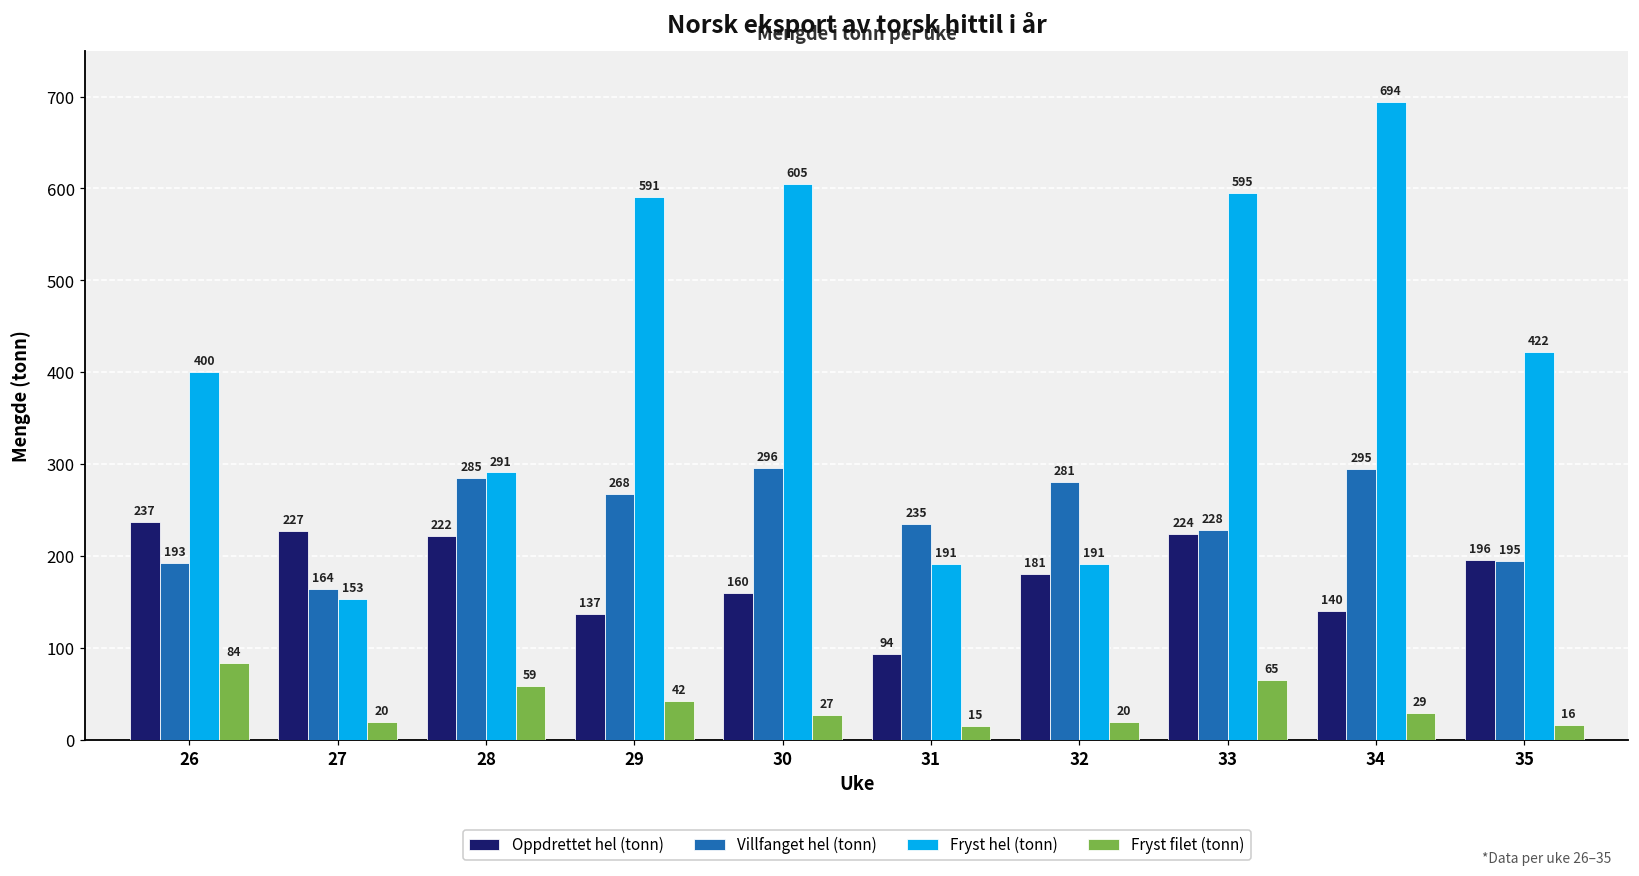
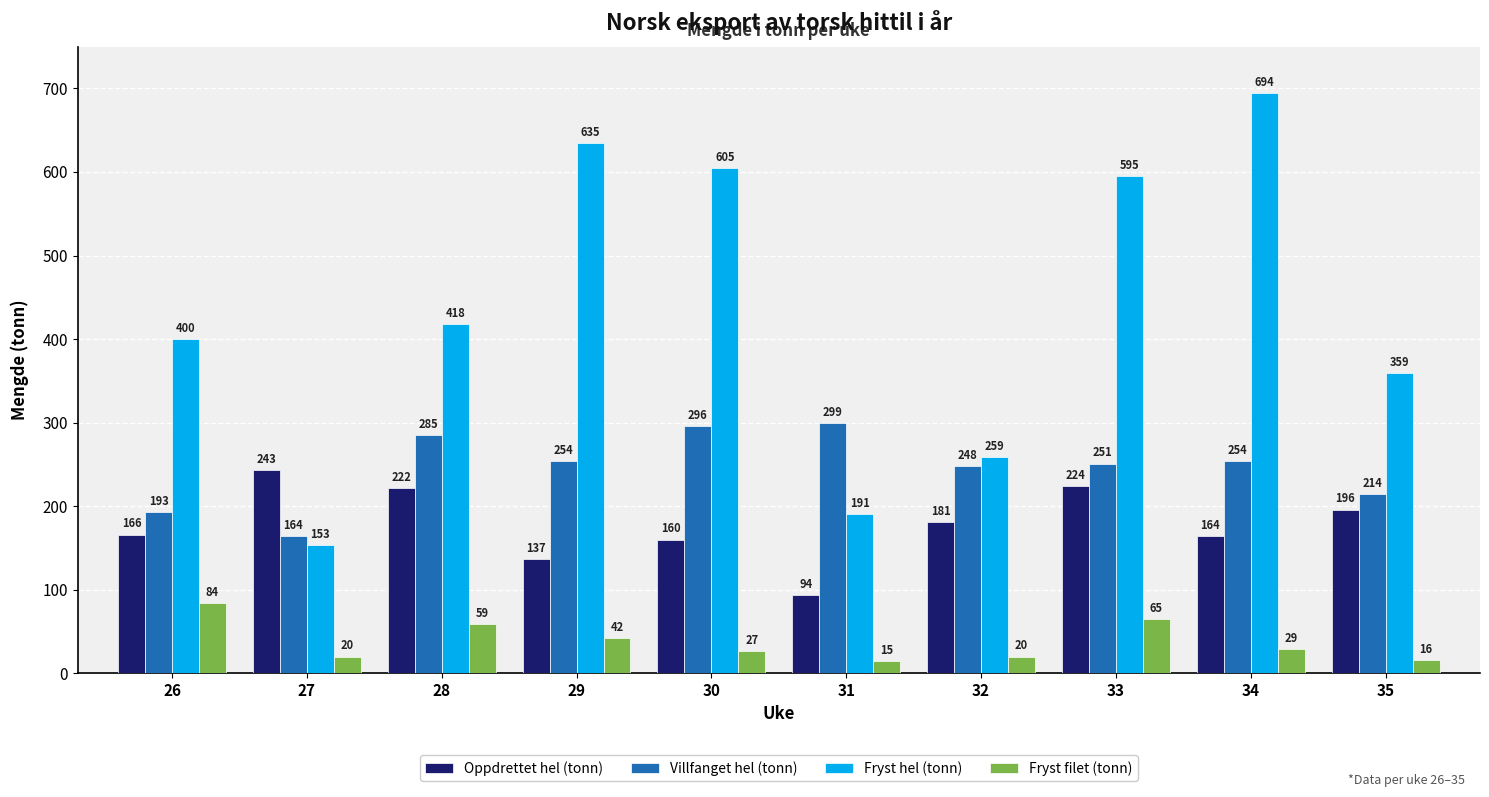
Oppdrettet hel (tonn), 26: 237 -> 166
Oppdrettet hel (tonn), 27: 227 -> 243
Fryst hel (tonn), 28: 291 -> 418
Villfanget hel (tonn), 29: 268 -> 254
Fryst hel (tonn), 29: 591 -> 635
Villfanget hel (tonn), 31: 235 -> 299
Villfanget hel (tonn), 32: 281 -> 248
Fryst hel (tonn), 32: 191 -> 259
Villfanget hel (tonn), 33: 228 -> 251
Oppdrettet hel (tonn), 34: 140 -> 164
Villfanget hel (tonn), 34: 295 -> 254
Villfanget hel (tonn), 35: 195 -> 214
Fryst hel (tonn), 35: 422 -> 359
